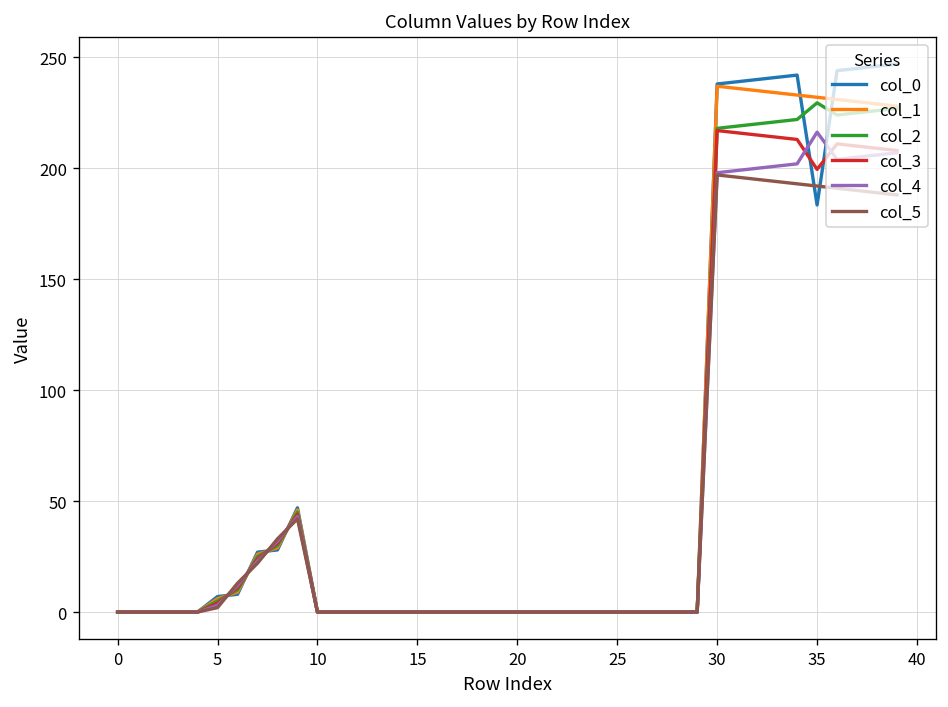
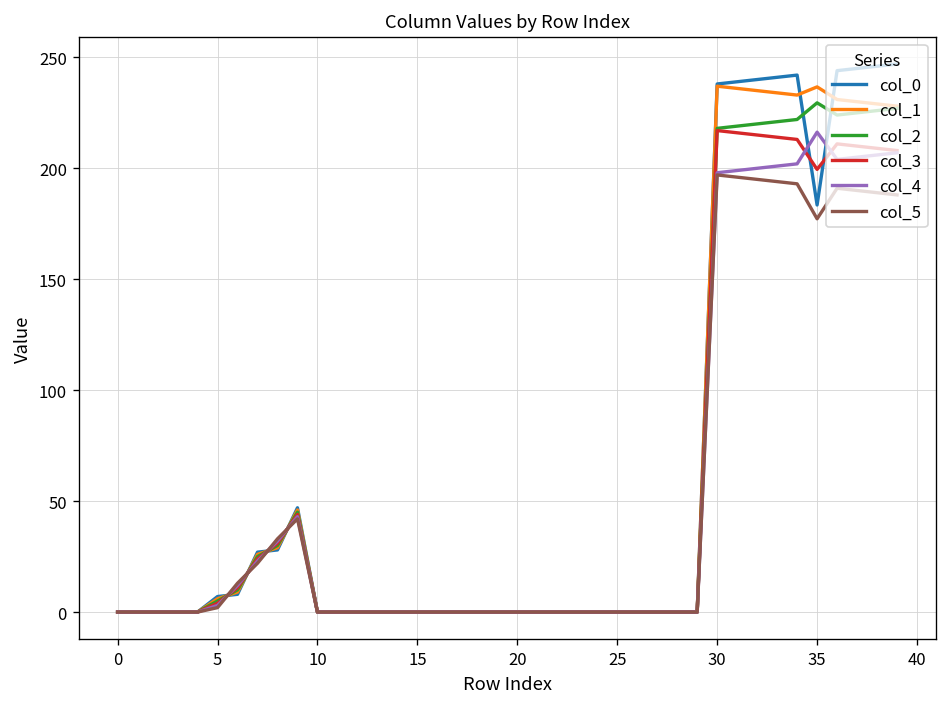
col_1, 35: 232 -> 237
col_5, 35: 192 -> 177
